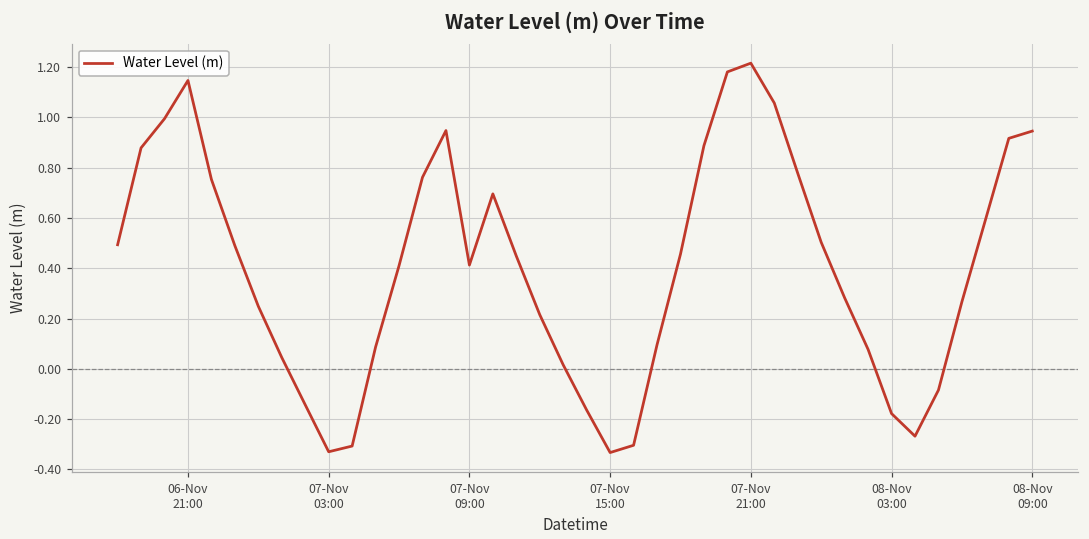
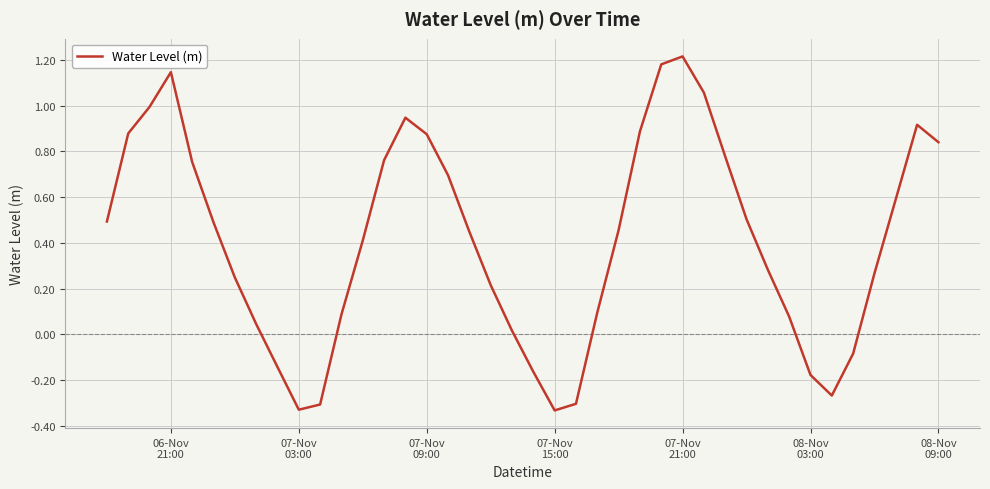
07-Nov 09:00: 0.41 -> 0.88
08-Nov 09:00: 0.95 -> 0.84
